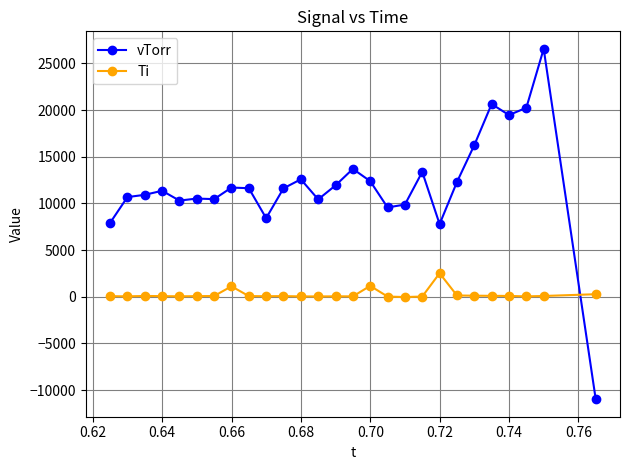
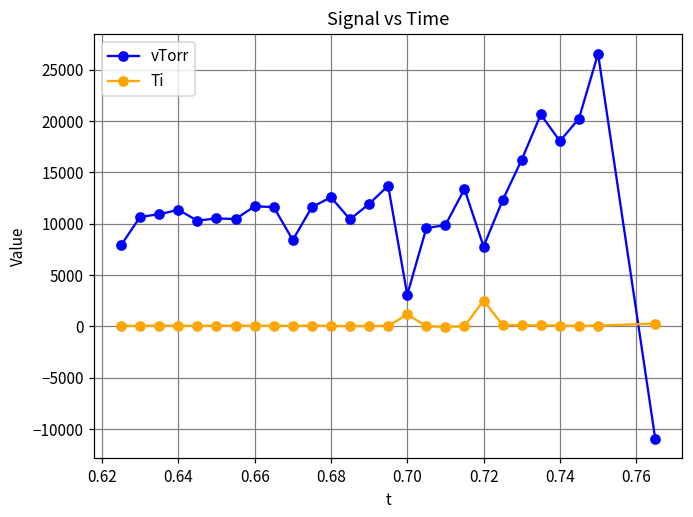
Ti, 0.66: 1000 -> 0
vTorr, 0.70: 12000 -> 3000
vTorr, 0.74: 19000 -> 18000
